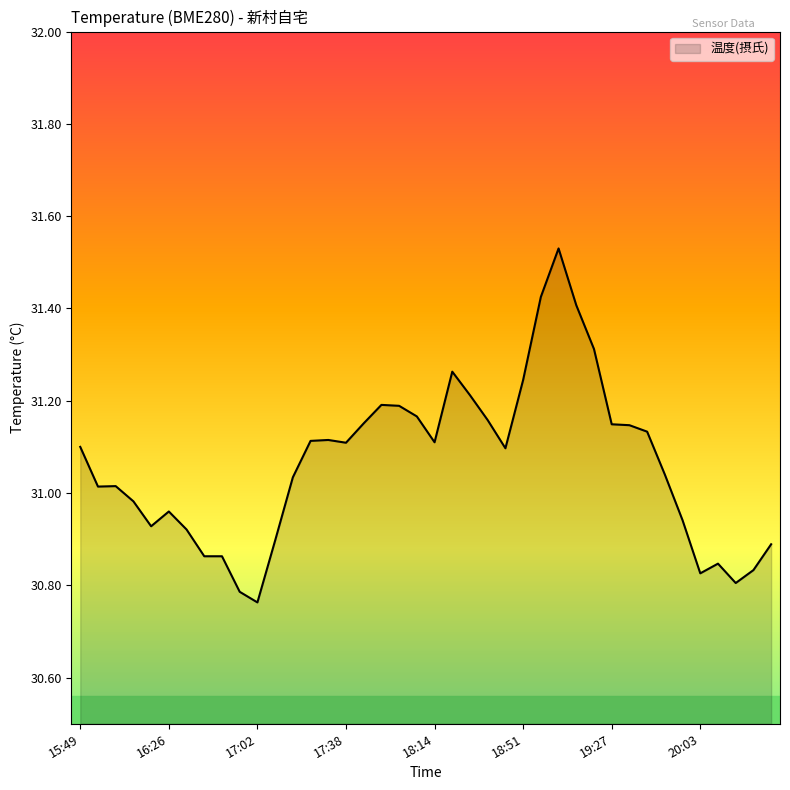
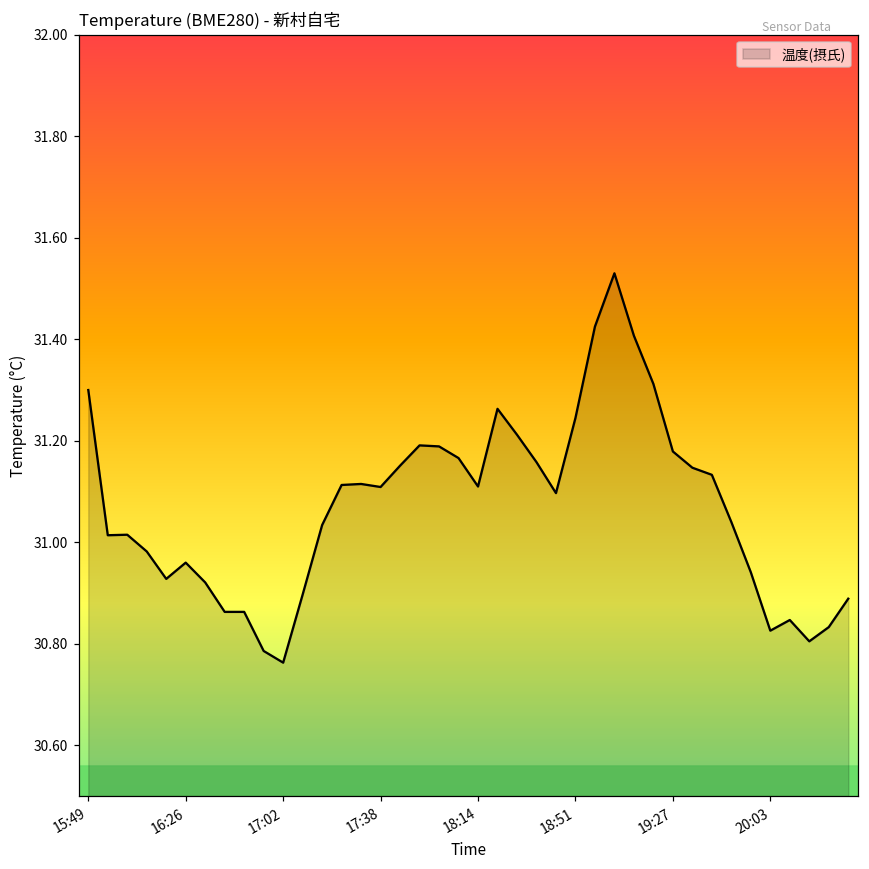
15:49: 31.1 -> 31.3
19:27: 31.15 -> 31.18
